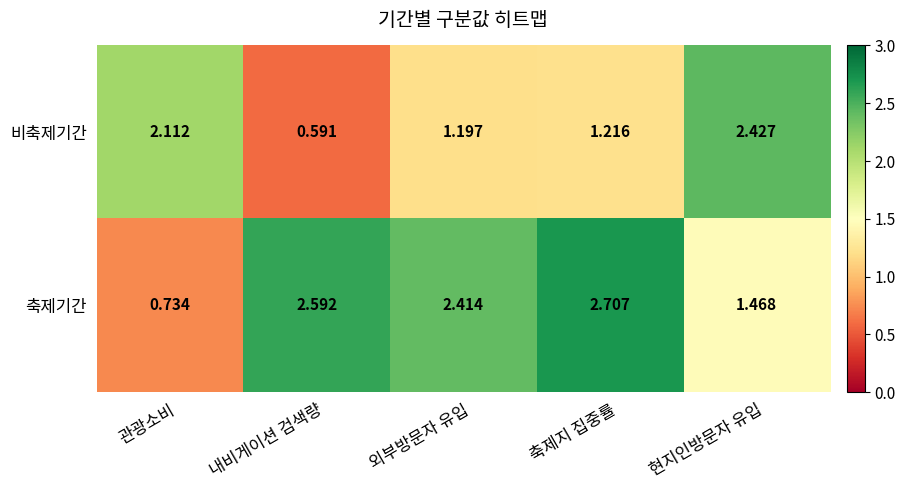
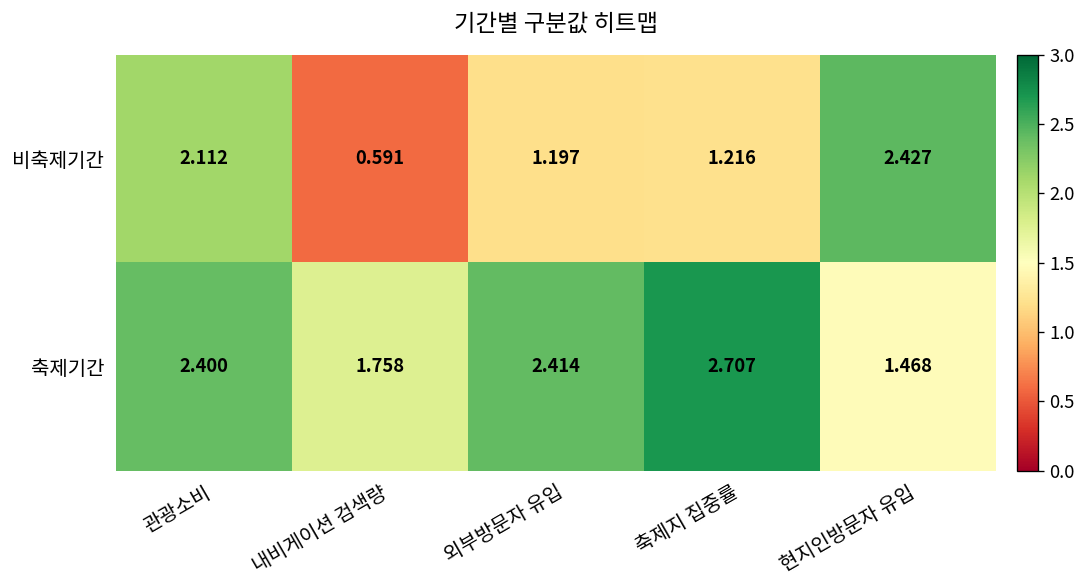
축제기간, 관광소비: 0.734 -> 2.400
축제기간, 내비게이션 검색량: 2.592 -> 1.758
